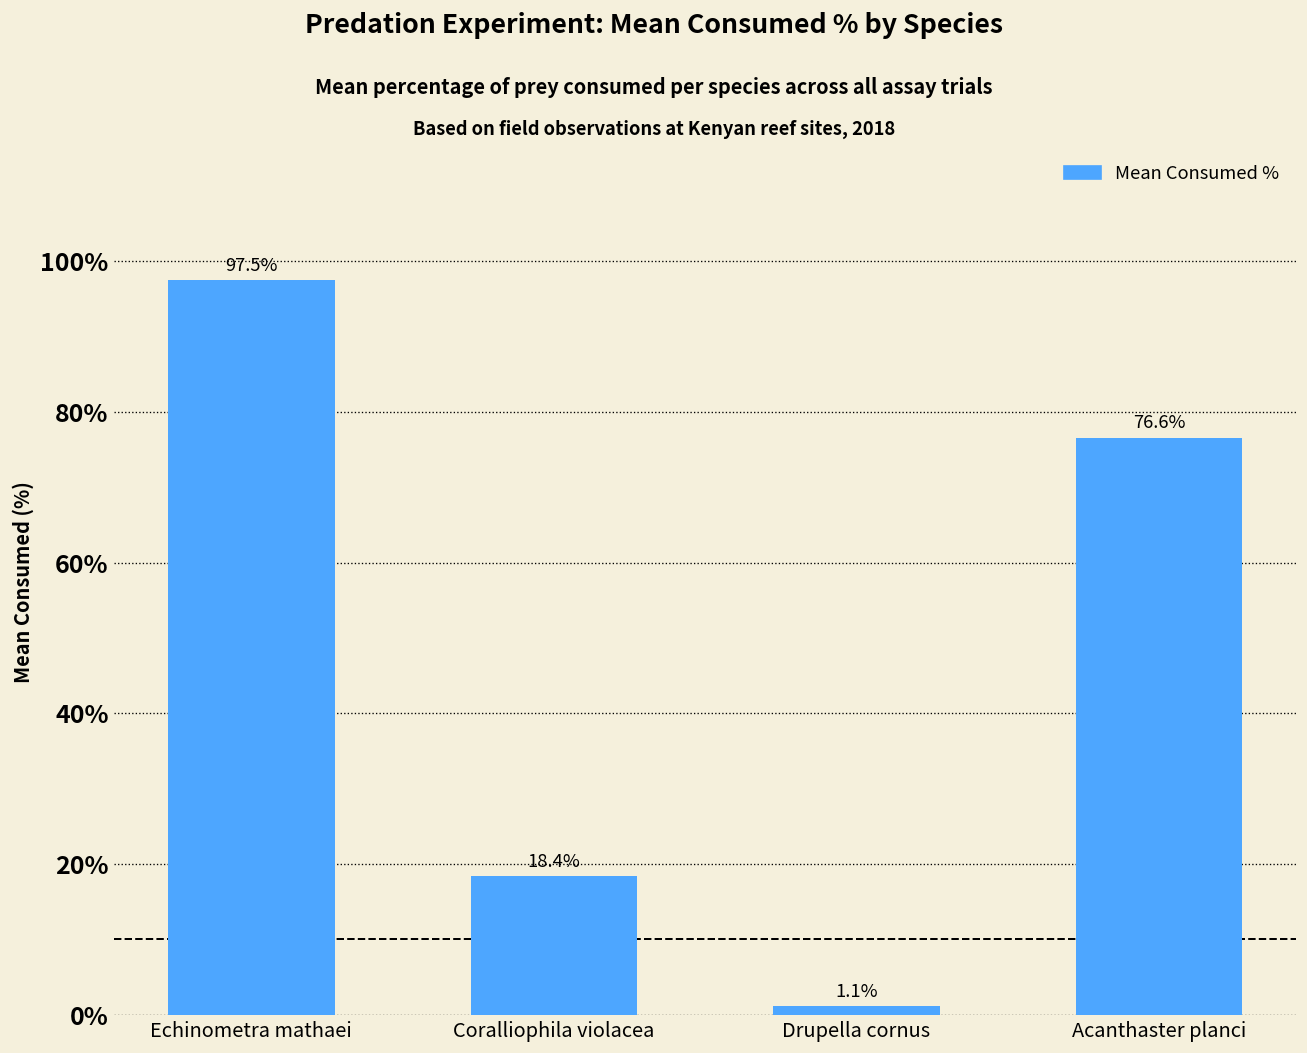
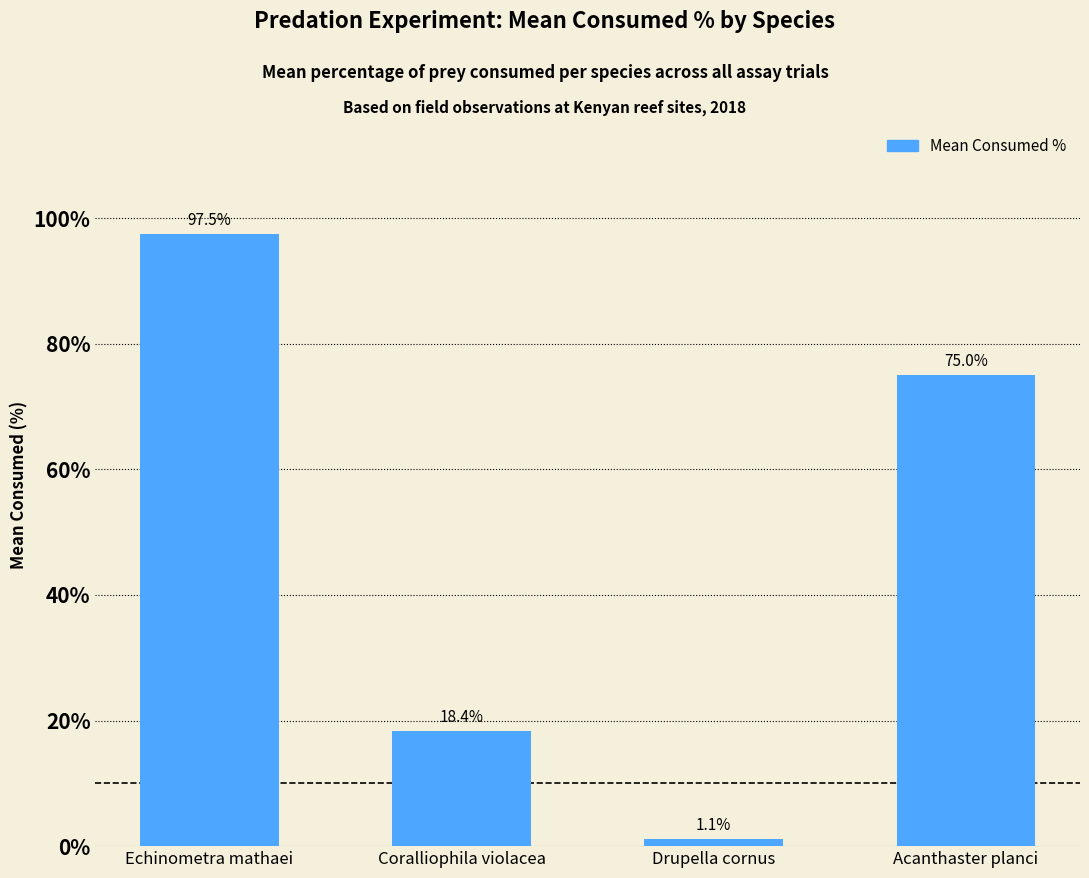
Acanthaster planci: 76.6% -> 75.0%
